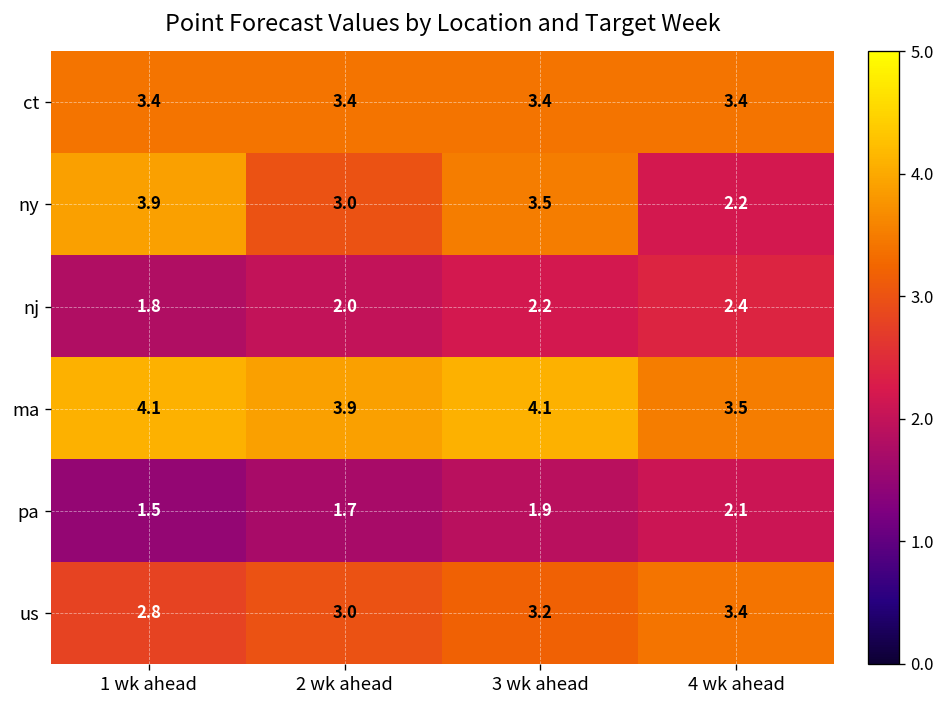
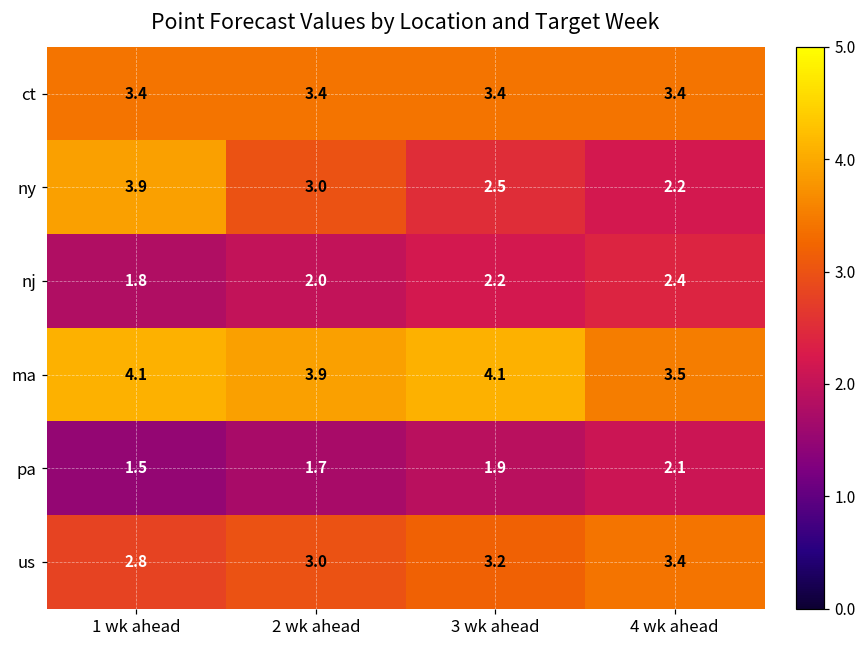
ny, 3 wk ahead: 3.5 -> 2.5
